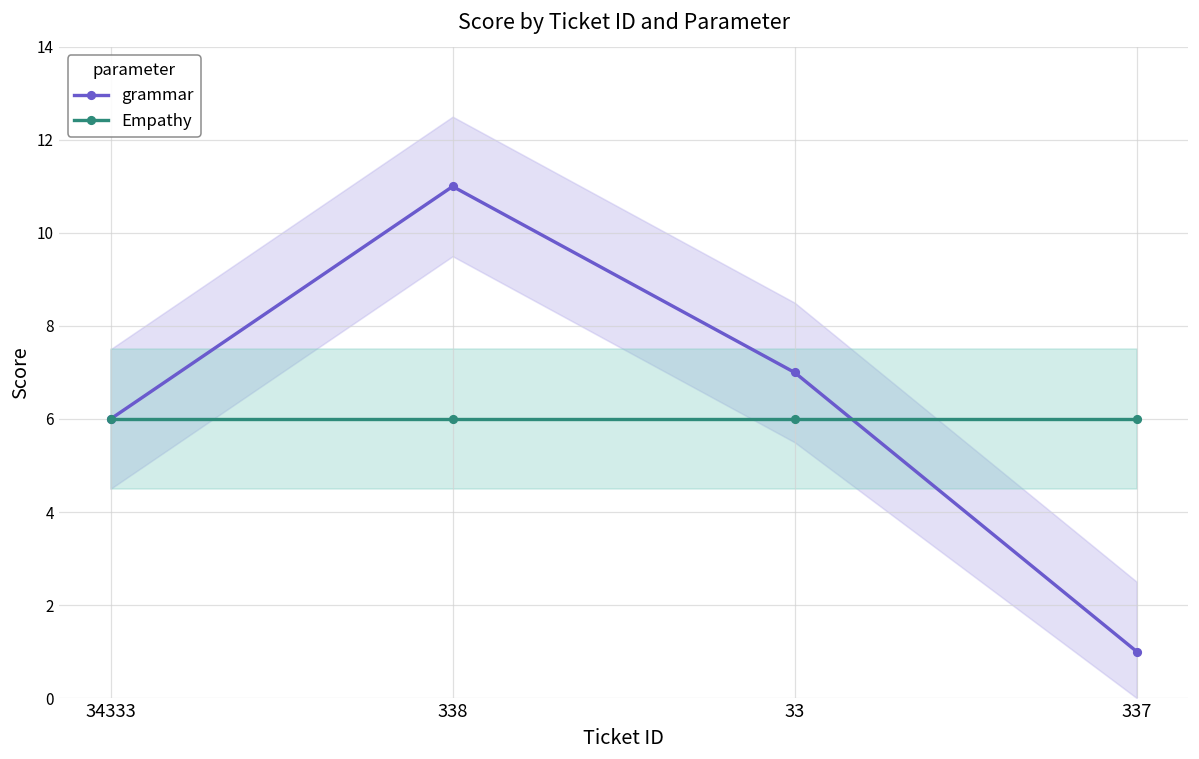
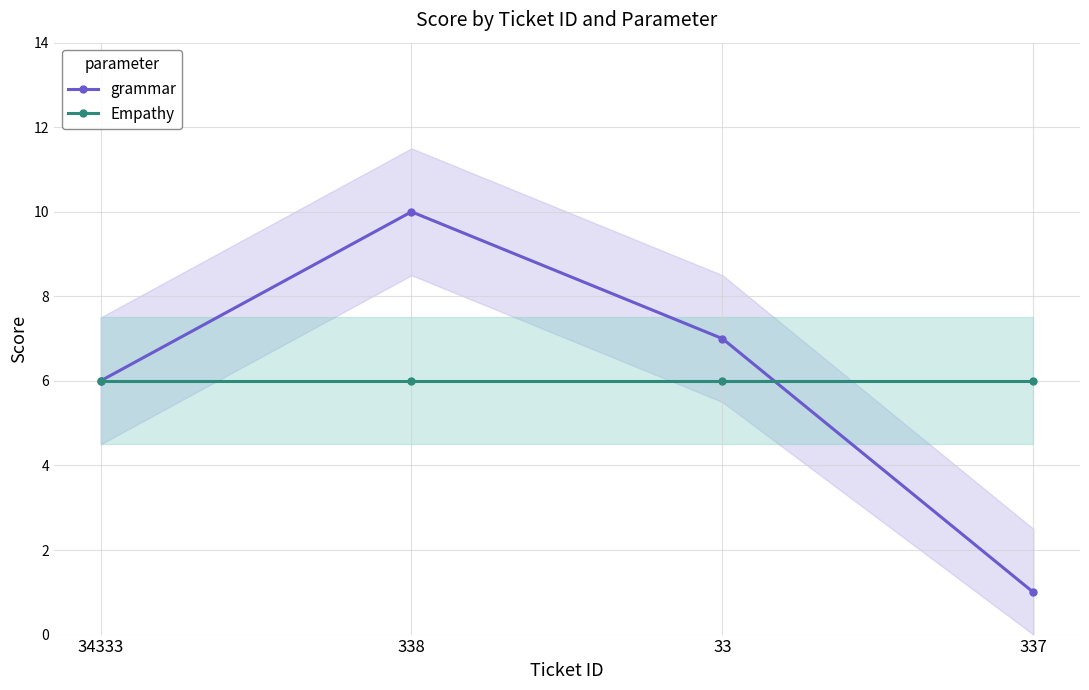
grammar, 338: 11 -> 10
